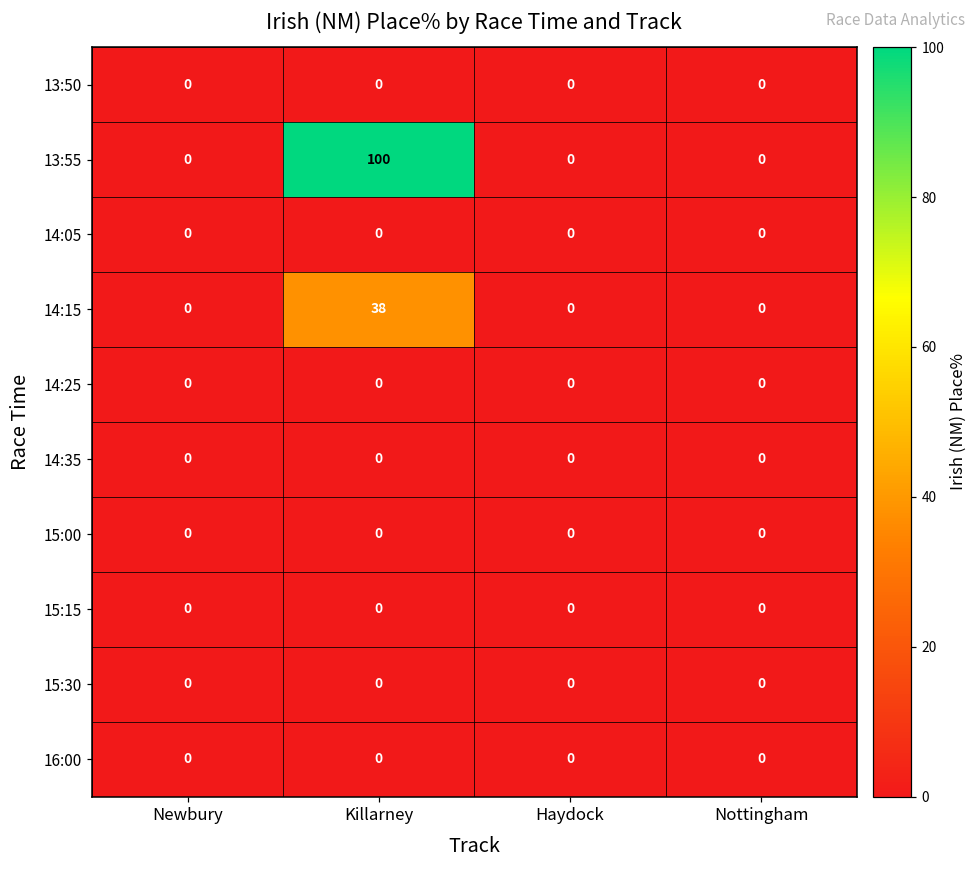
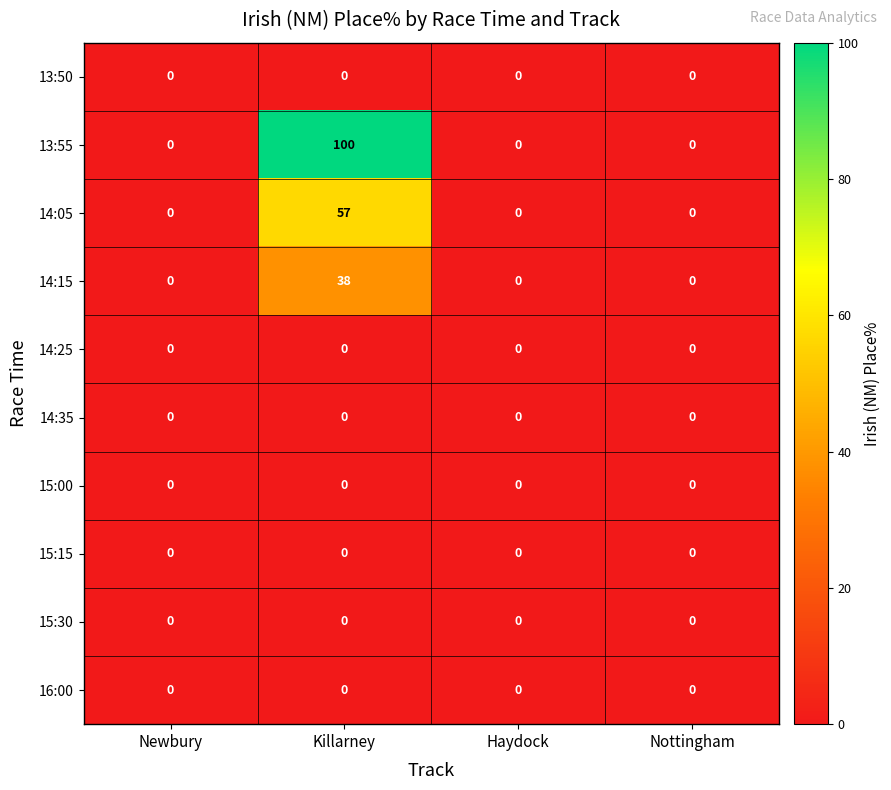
14:05, Killarney: 0 -> 57
